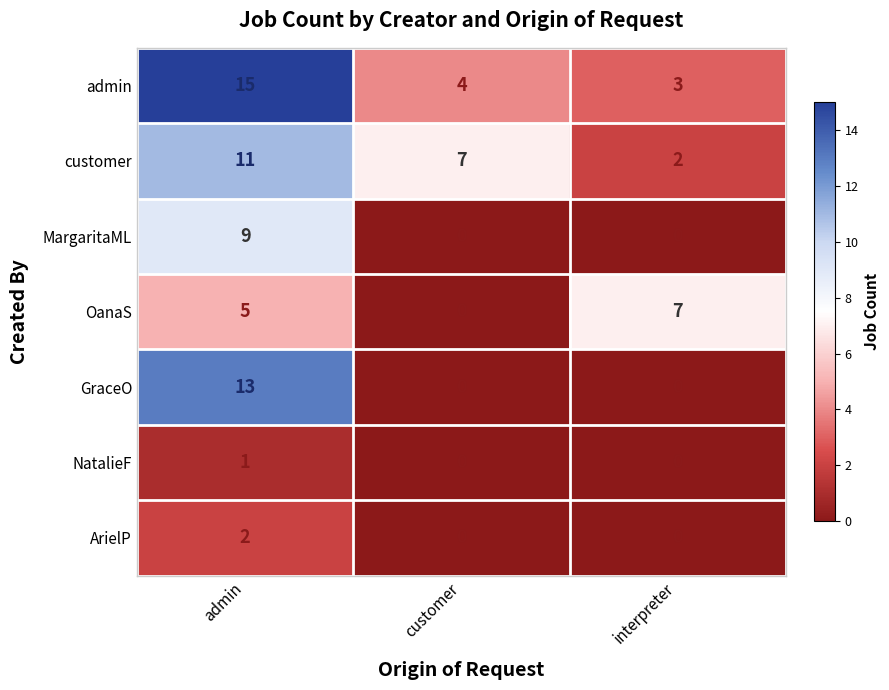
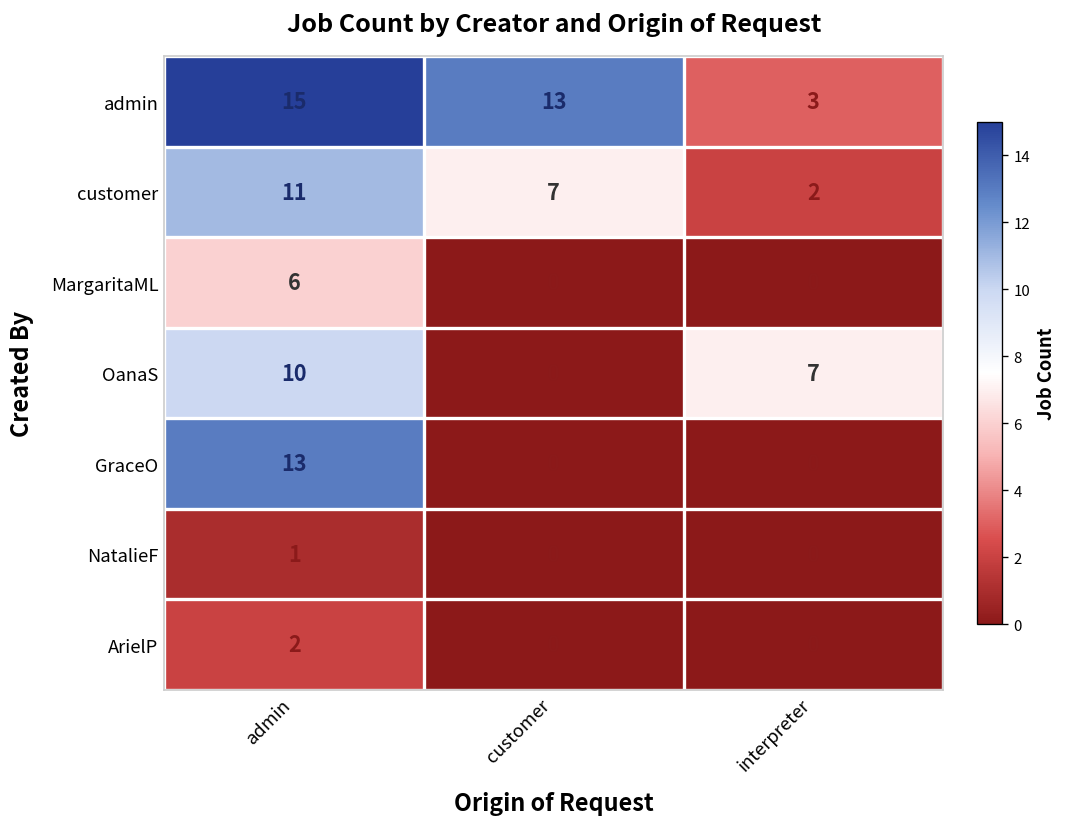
admin, customer: 4 -> 13
MargaritaML, admin: 9 -> 6
OanaS, admin: 5 -> 10
